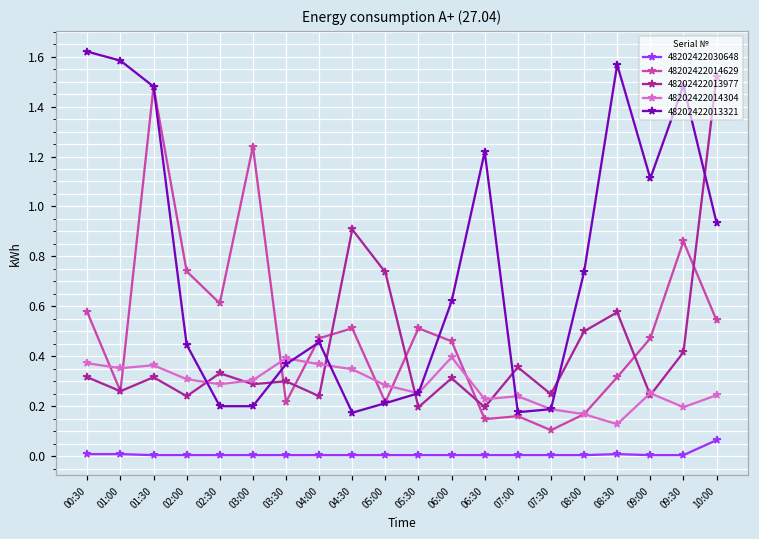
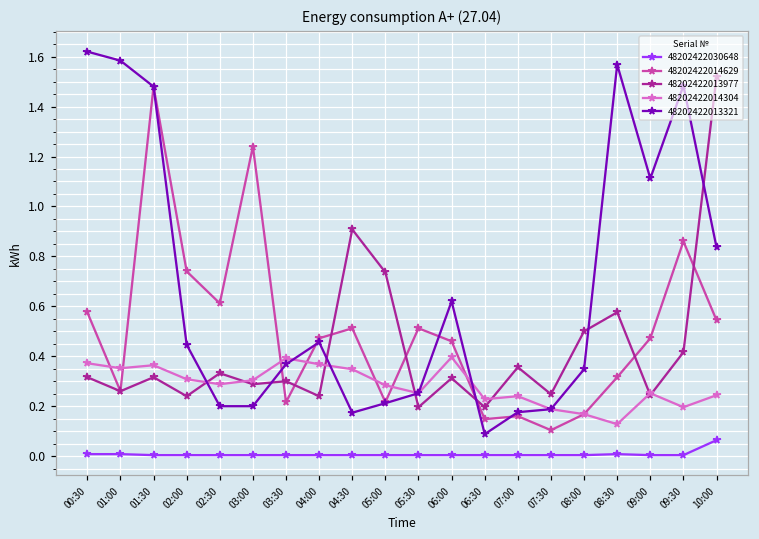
48202422013321, 06:30: 1.22 -> 0.09
48202422013321, 08:00: 0.74 -> 0.35
48202422013321, 10:00: 0.94 -> 0.84
